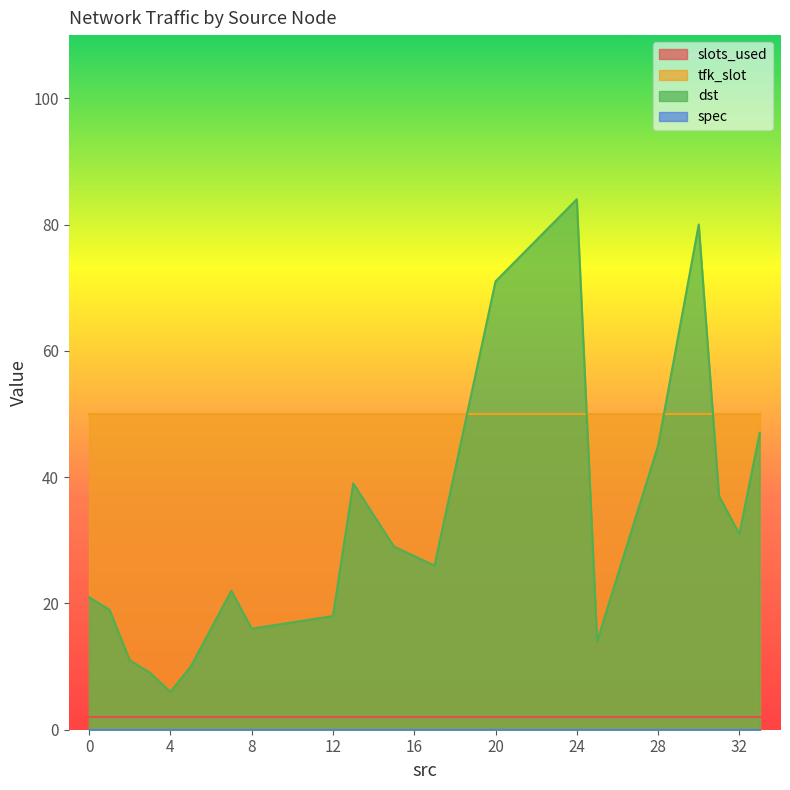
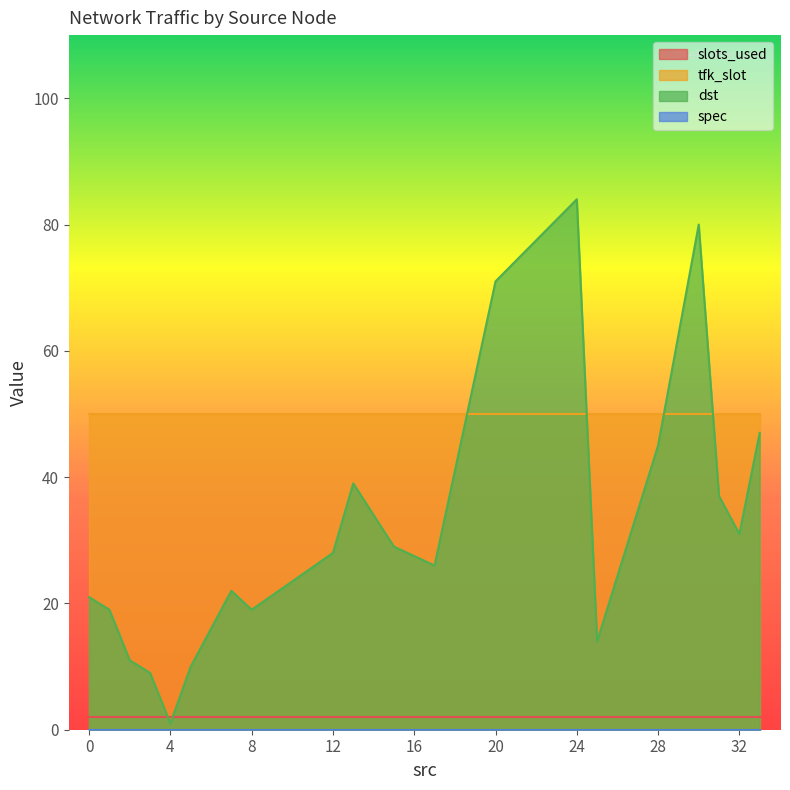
dst, 4: 6 -> 1
dst, 8: 16 -> 19
dst, 12: 18 -> 28
